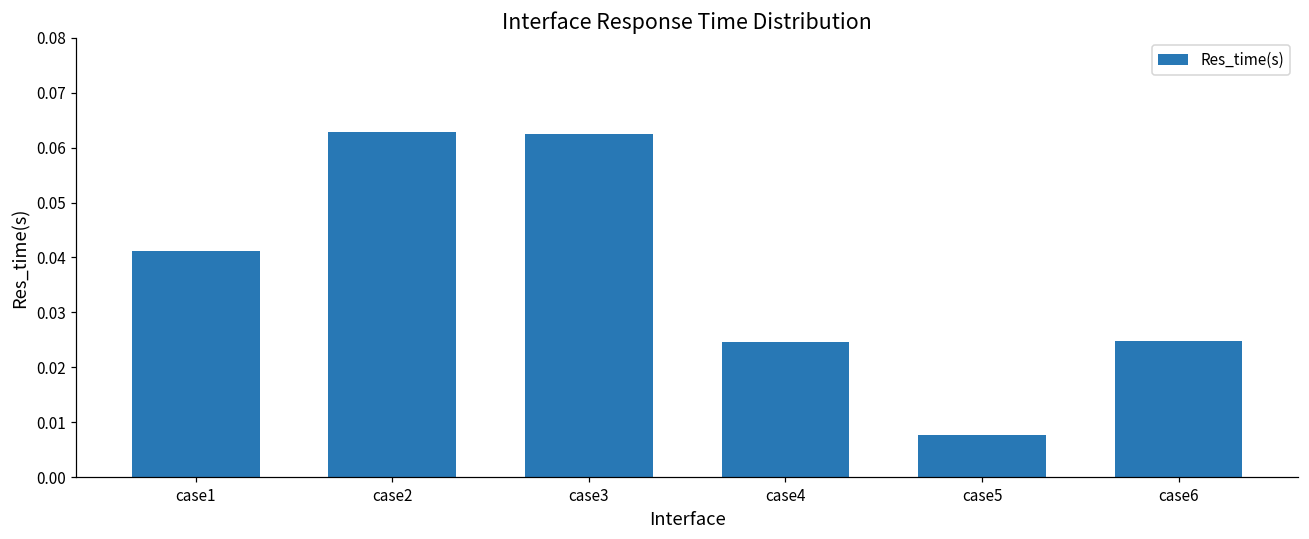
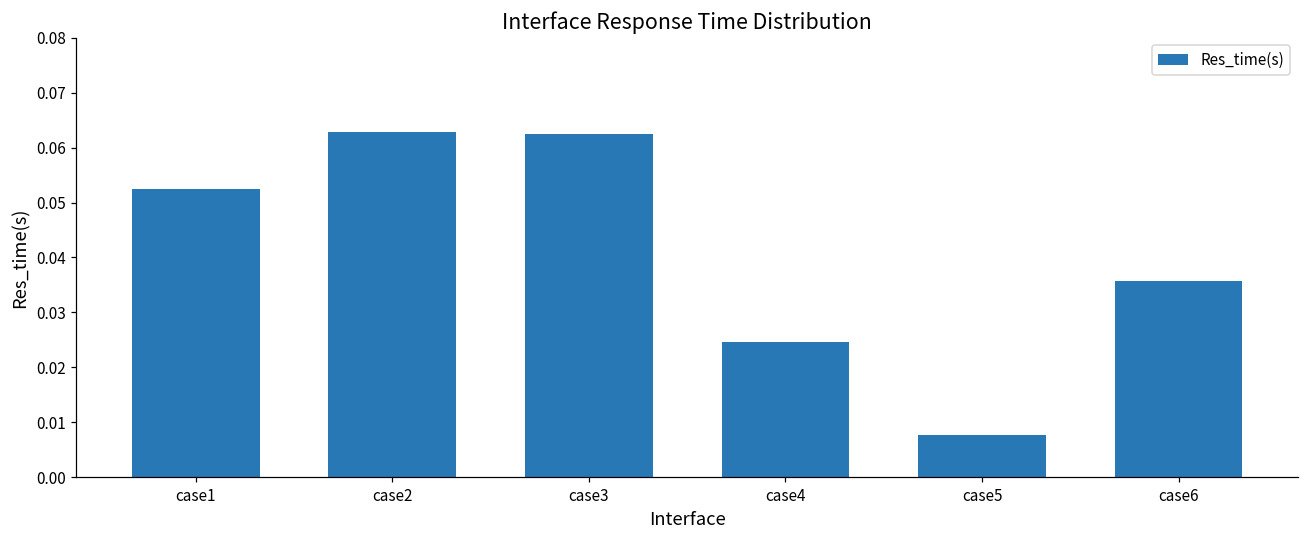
case1: 0.041 -> 0.053
case6: 0.025 -> 0.036
